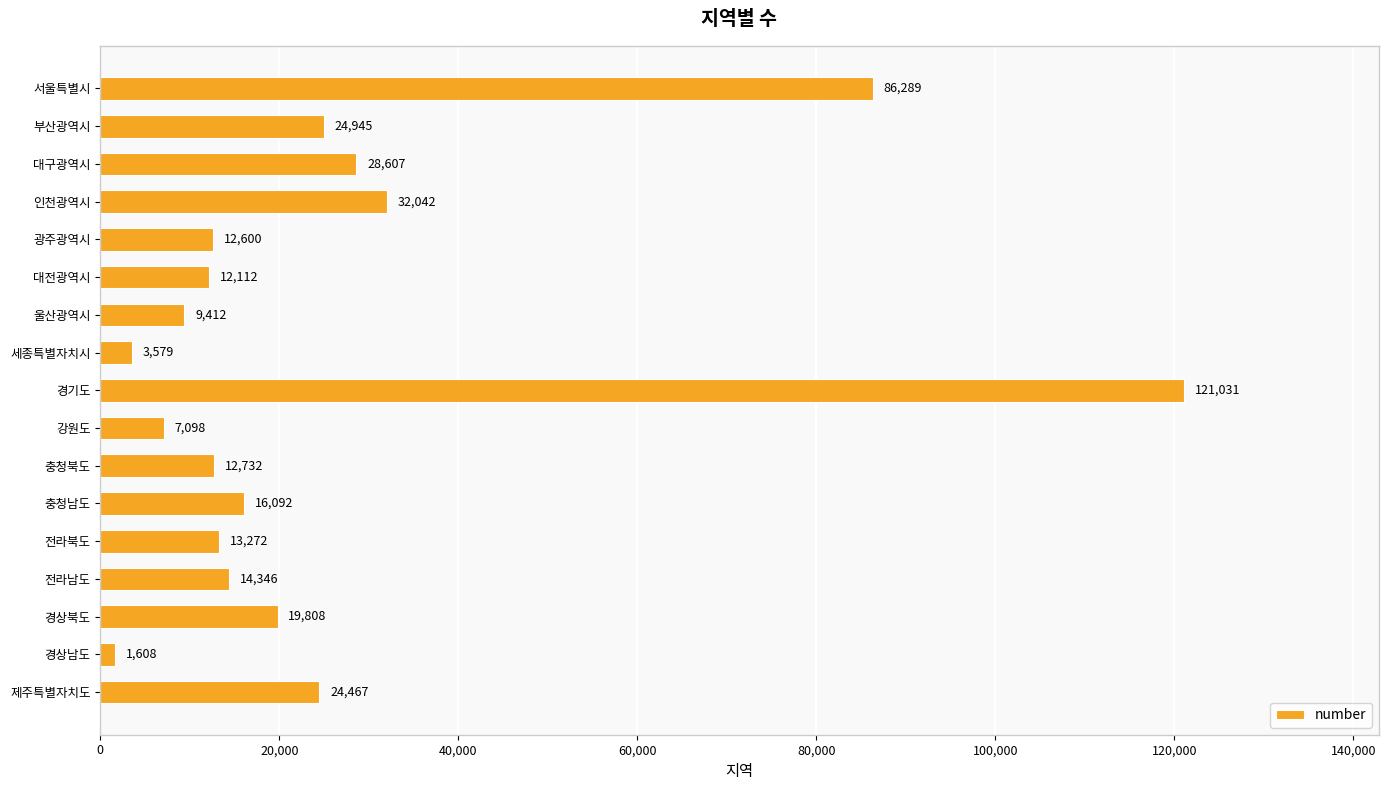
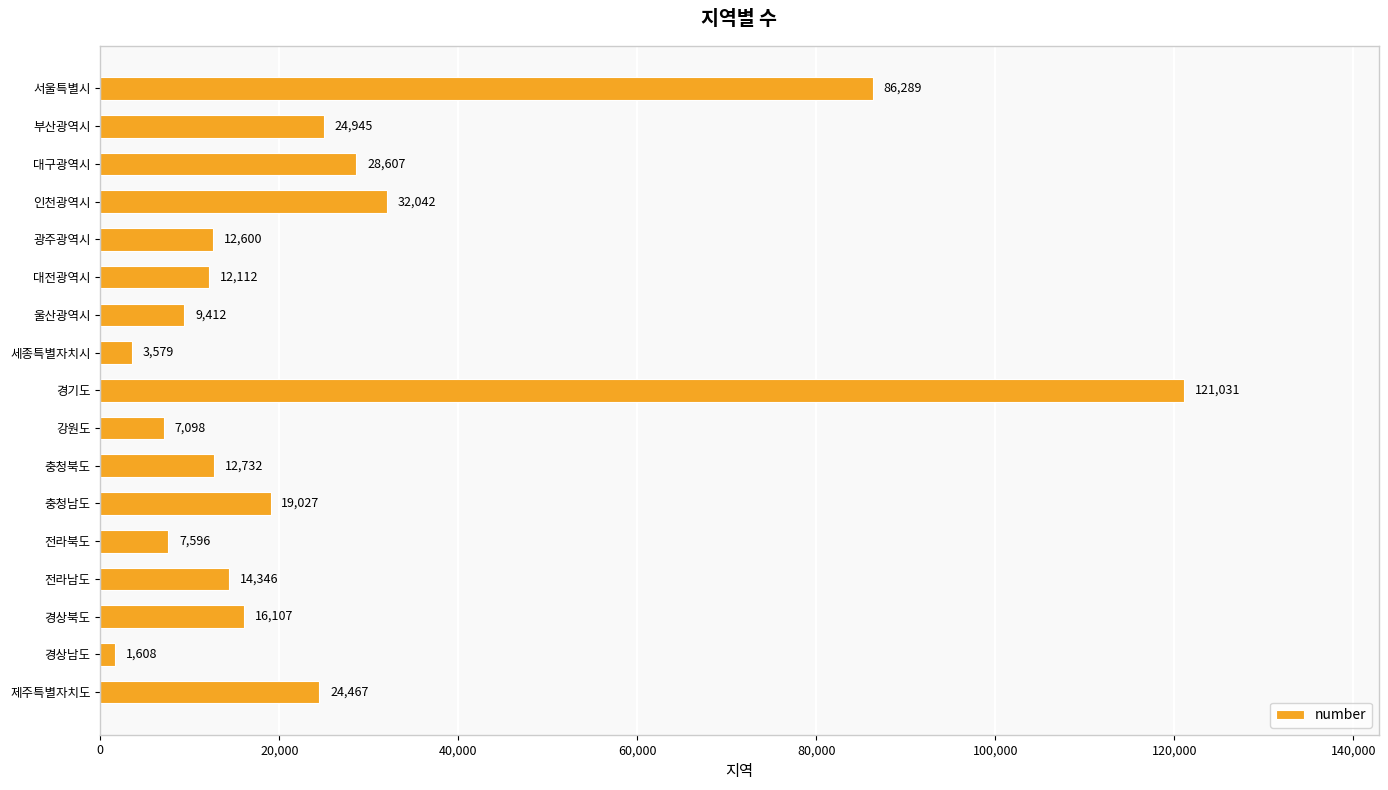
충청남도: 16,092 -> 19,027
전라북도: 13,272 -> 7,596
경상북도: 19,808 -> 16,107
